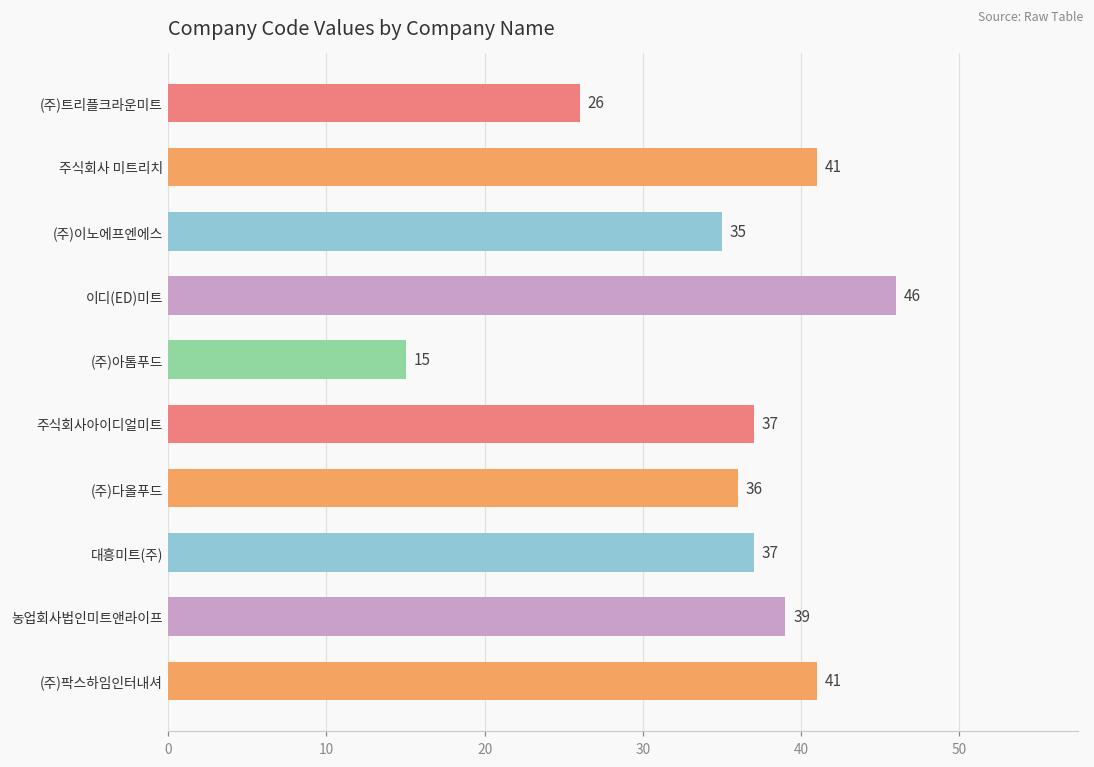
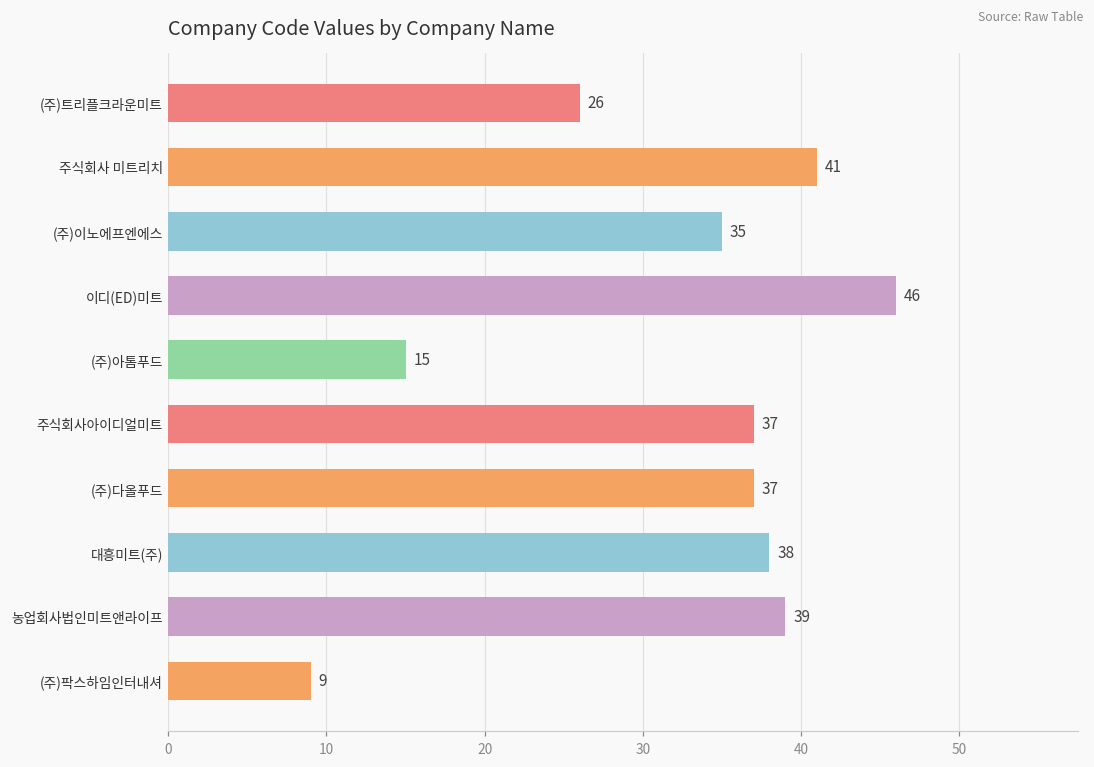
(주)다올푸드: 36 -> 37
대흥미트(주): 37 -> 38
(주)팍스하임인터내셔: 41 -> 9
